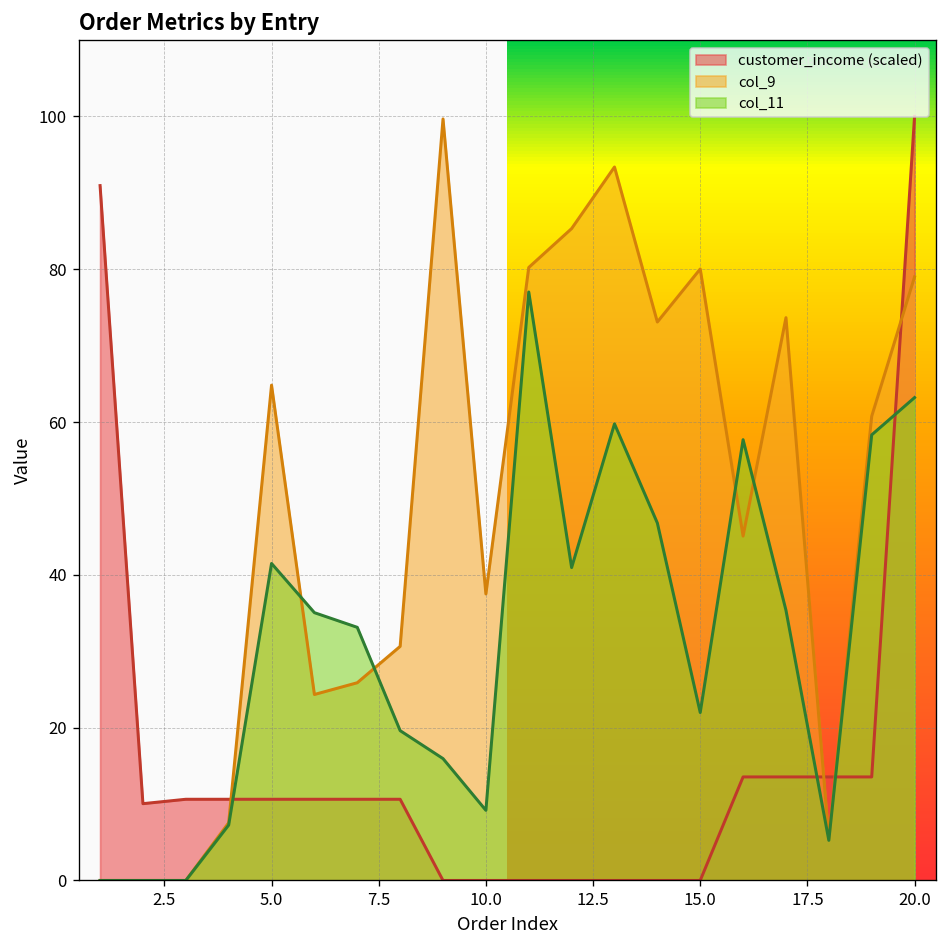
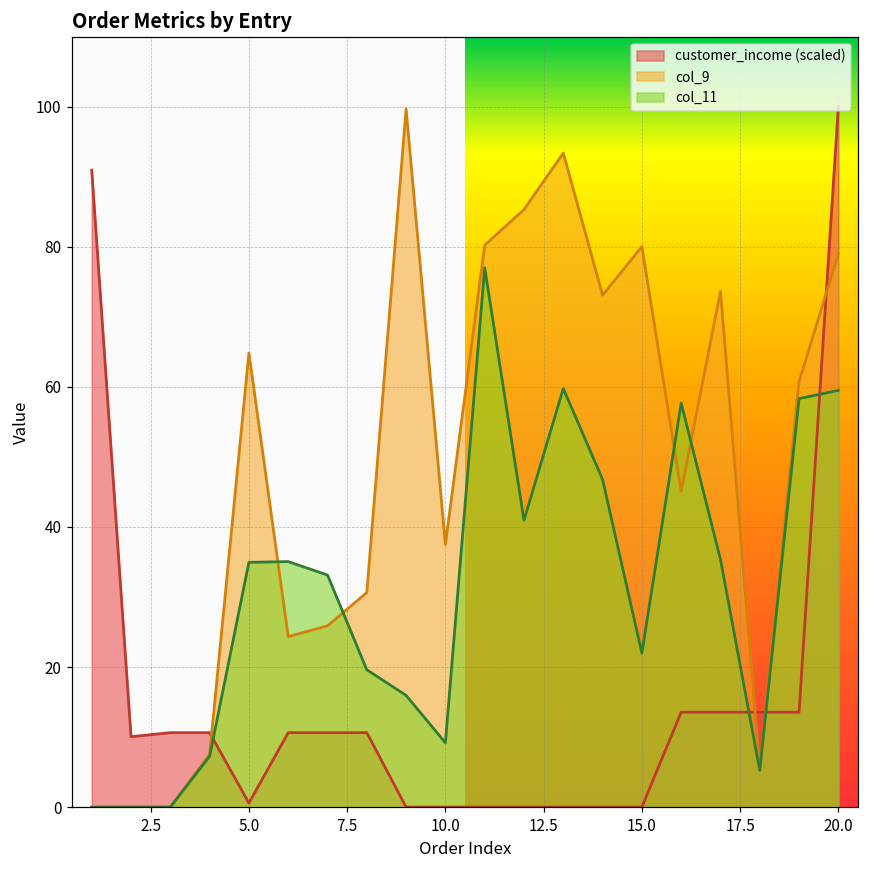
customer_income (scaled), 5.0: 11 -> 1
col_11, 5.0: 41 -> 35
col_11, 20.0: 63 -> 60
